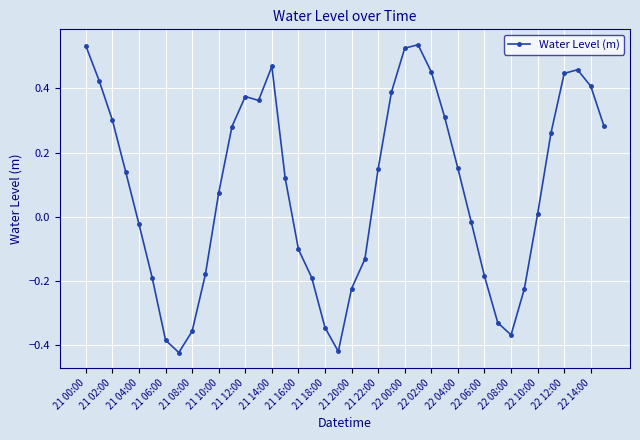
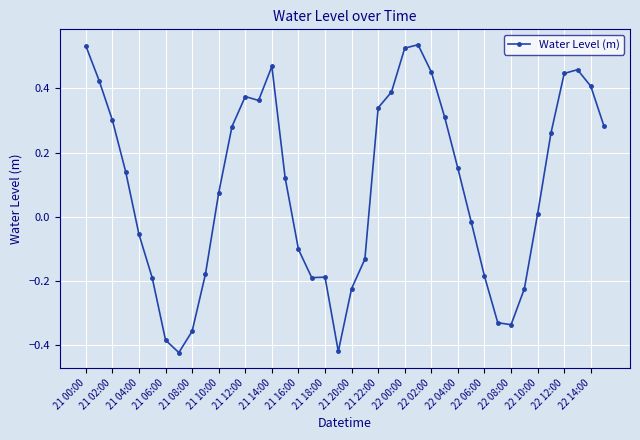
21 04:00: -0.02 -> -0.06
21 18:00: -0.35 -> -0.19
21 22:00: 0.15 -> 0.34
22 08:00: -0.37 -> -0.34
